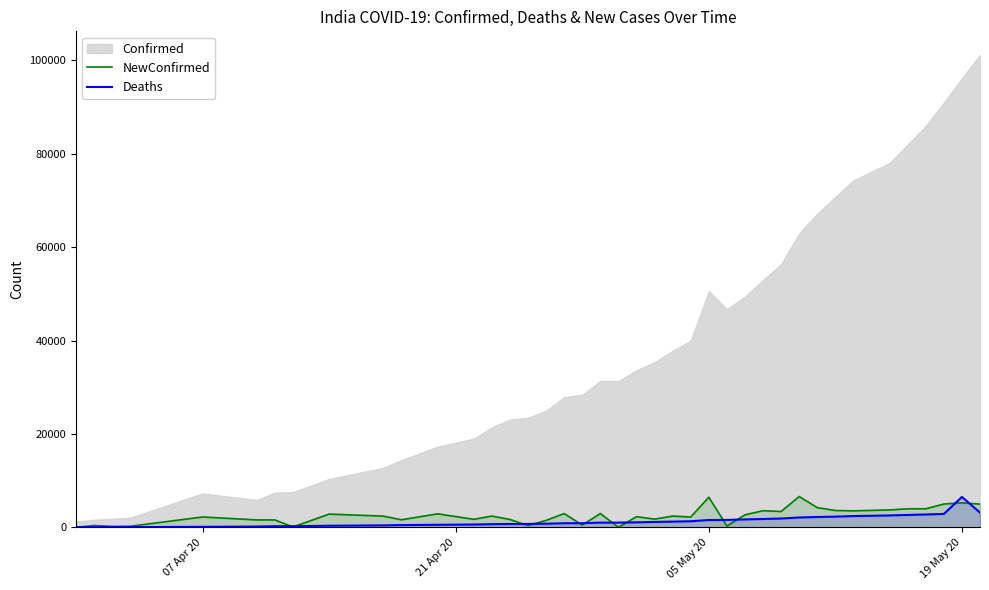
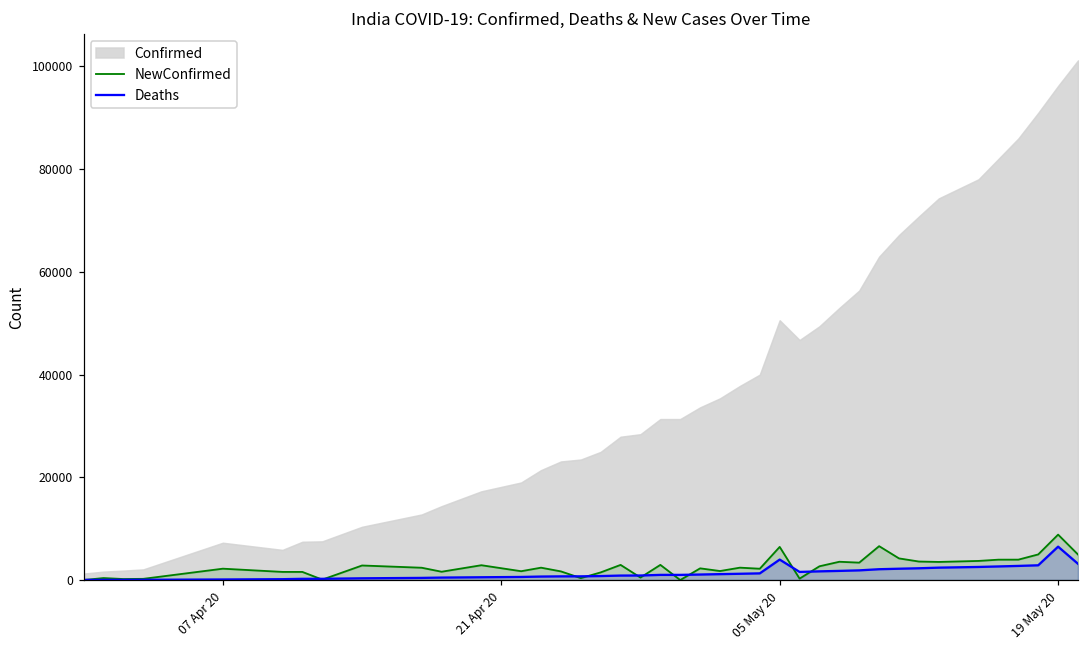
Deaths, 05 May 20: 2000 -> 4000
NewConfirmed, 19 May 20: 5000 -> 9000
